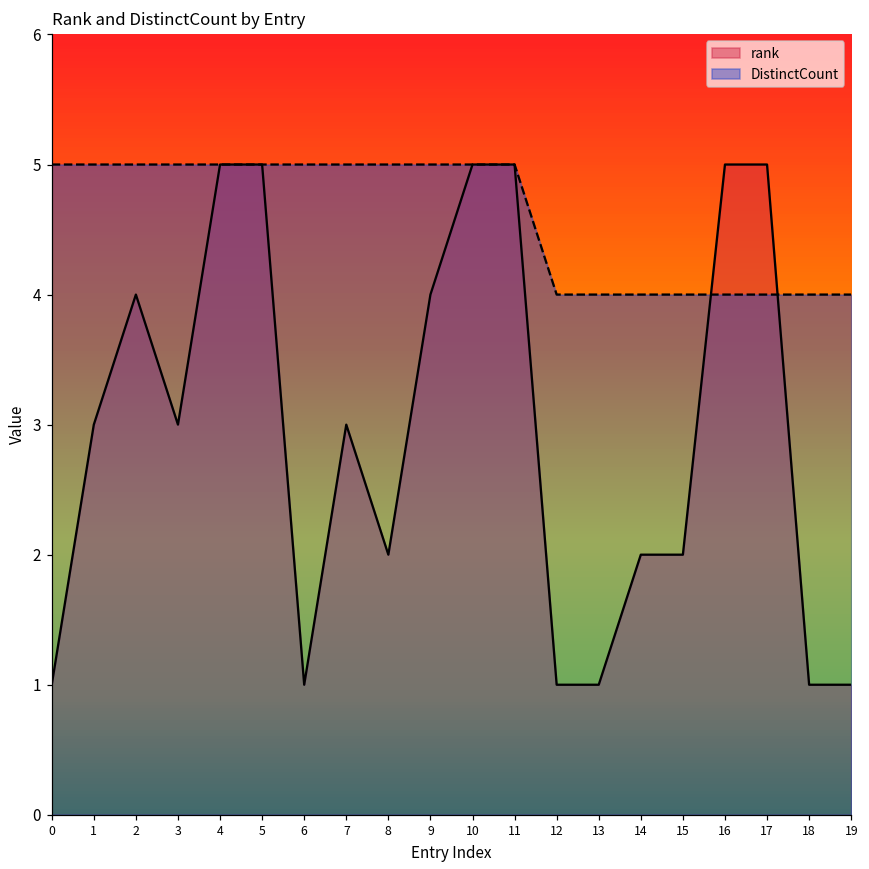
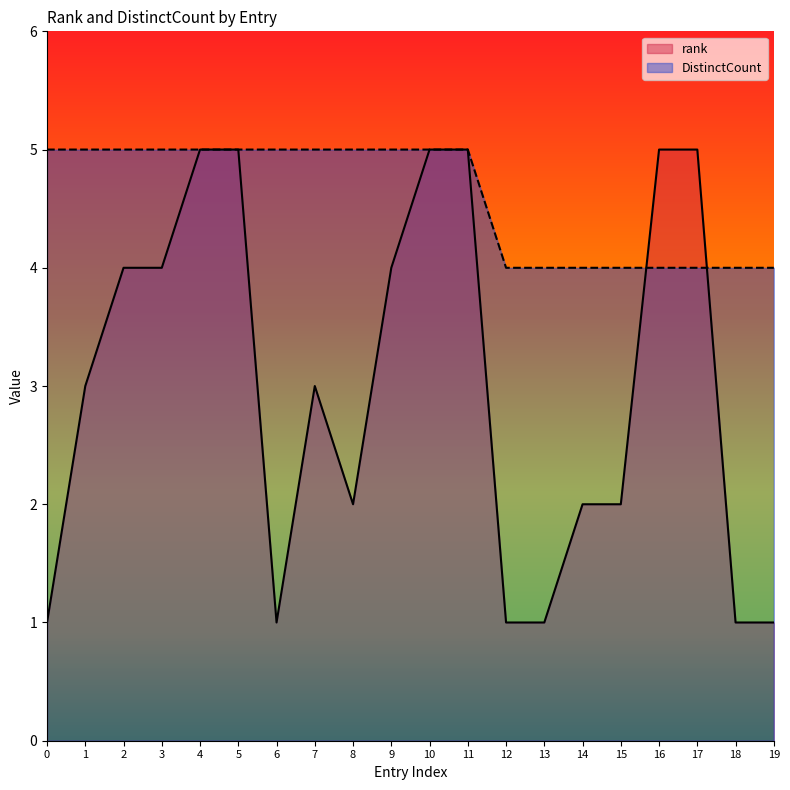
rank, 3: 3 -> 4
